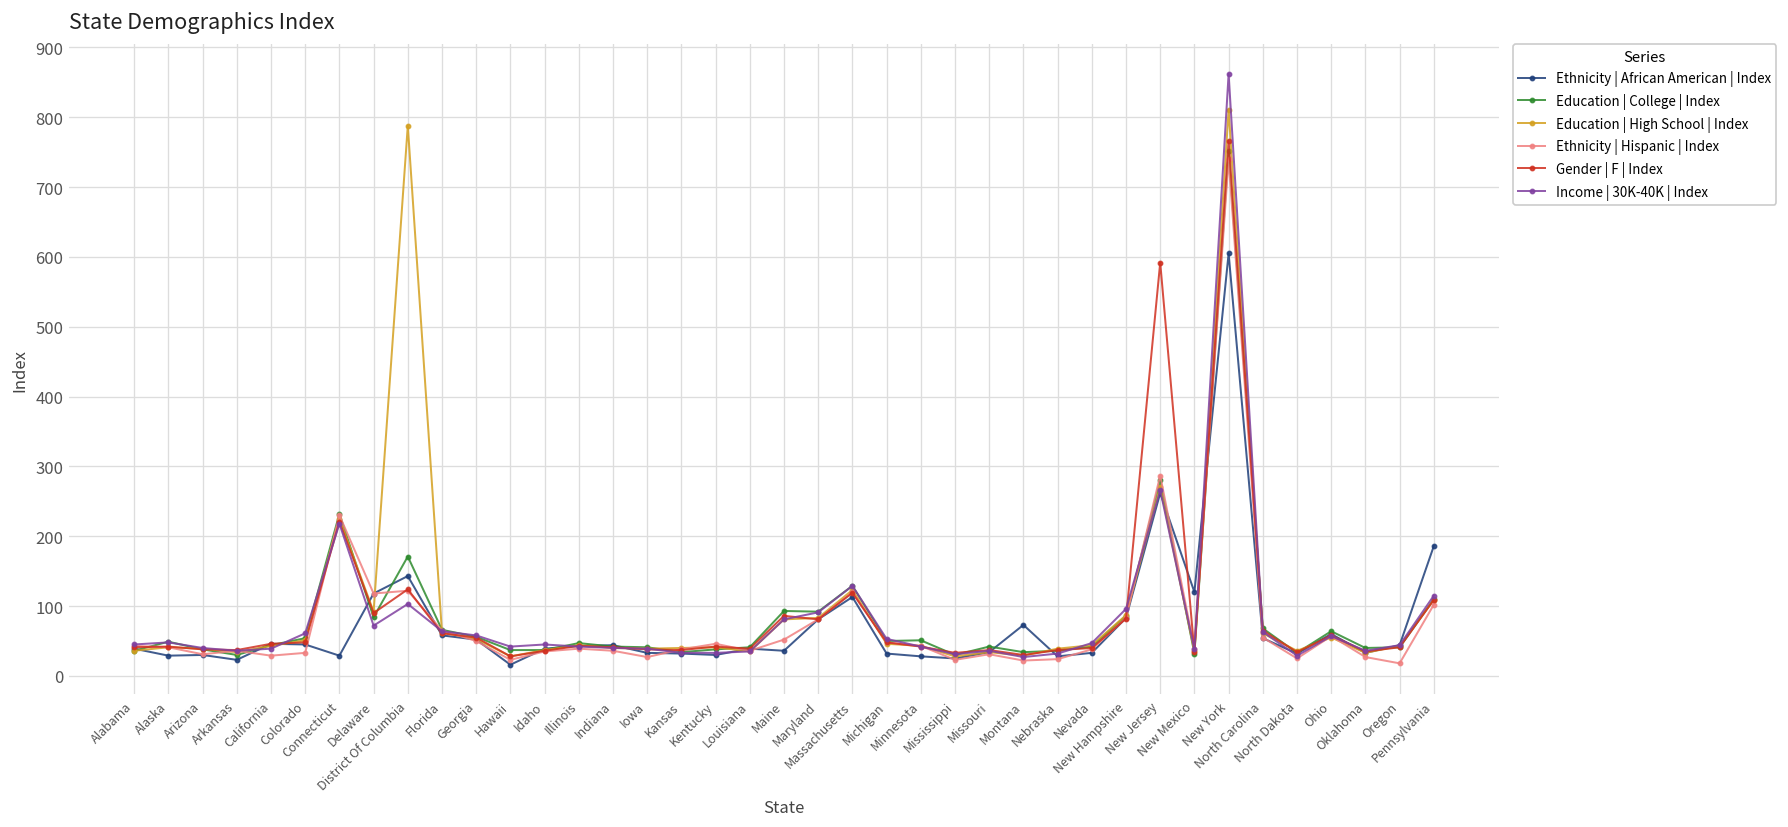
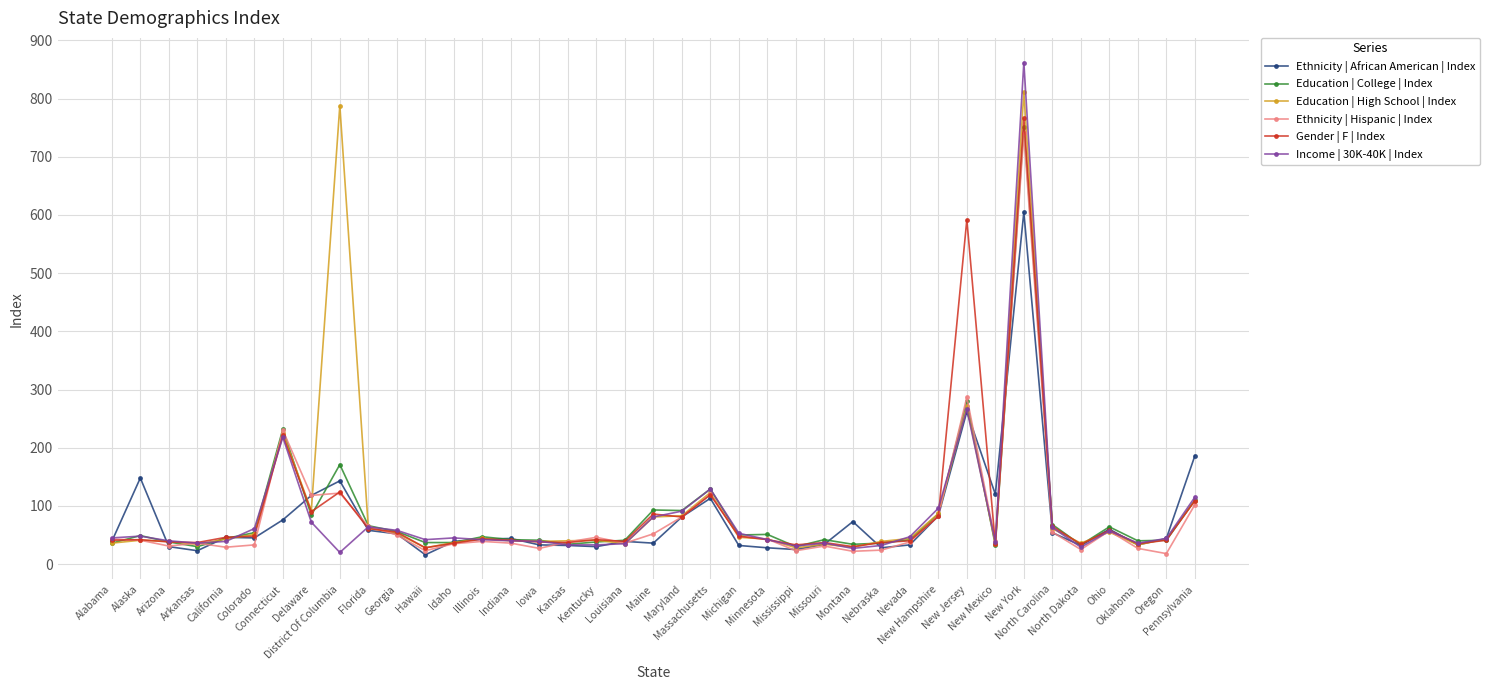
Ethnicity | African American | Index, Alaska: 30 -> 150
Ethnicity | African American | Index, Connecticut: 30 -> 80
Income | 30K-40K | Index, District Of Columbia: 100 -> 20
